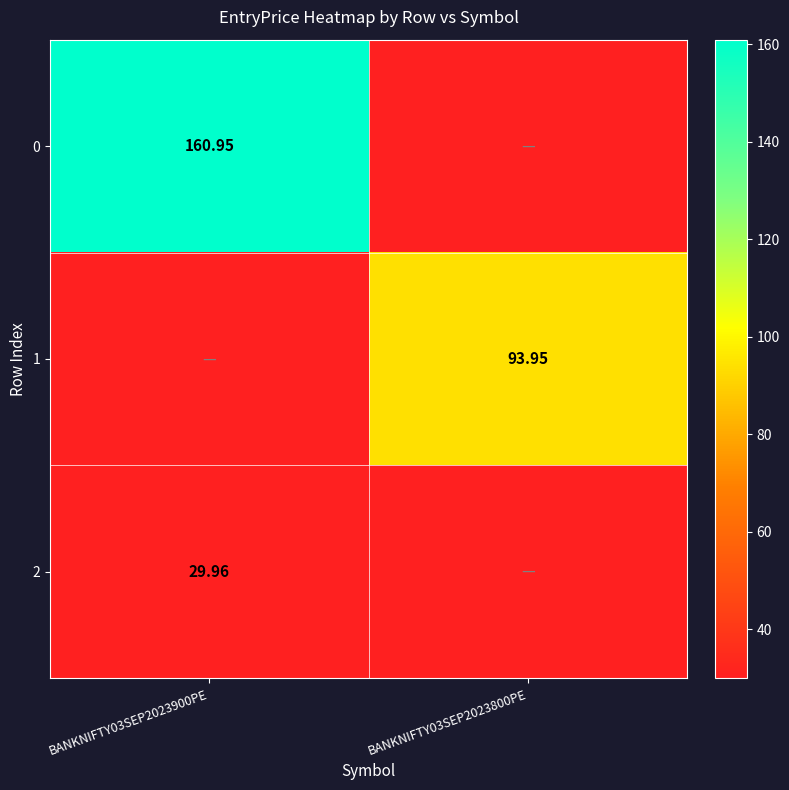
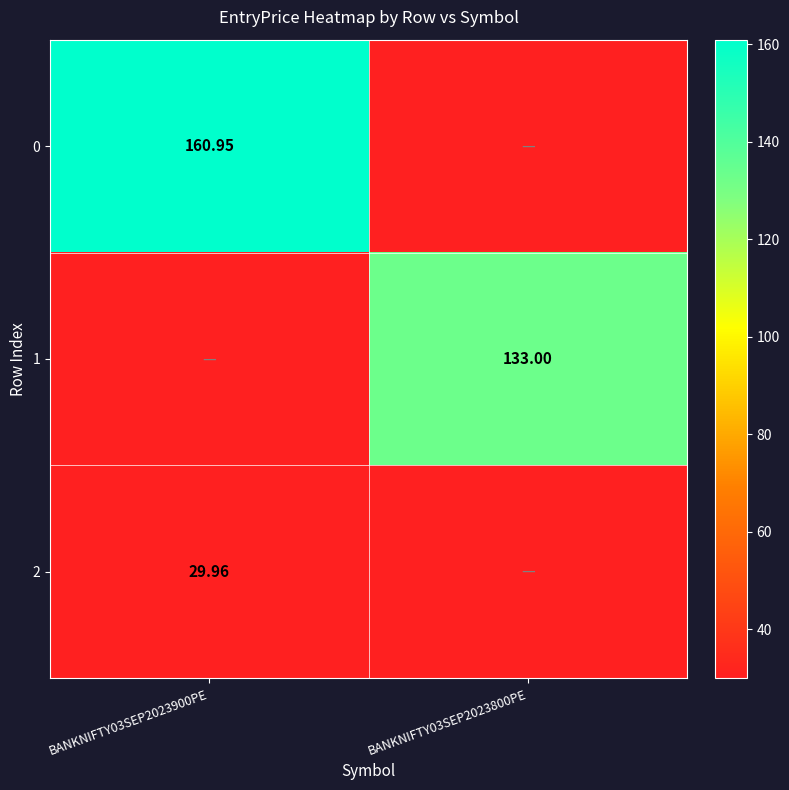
1, BANKNIFTY03SEP2023800PE: 93.95 -> 133.00
